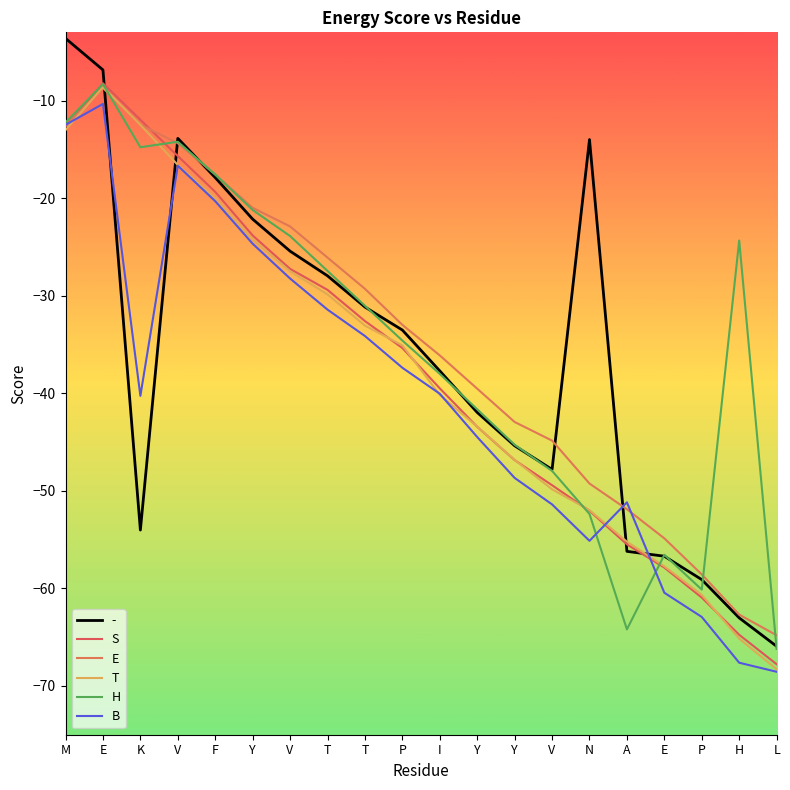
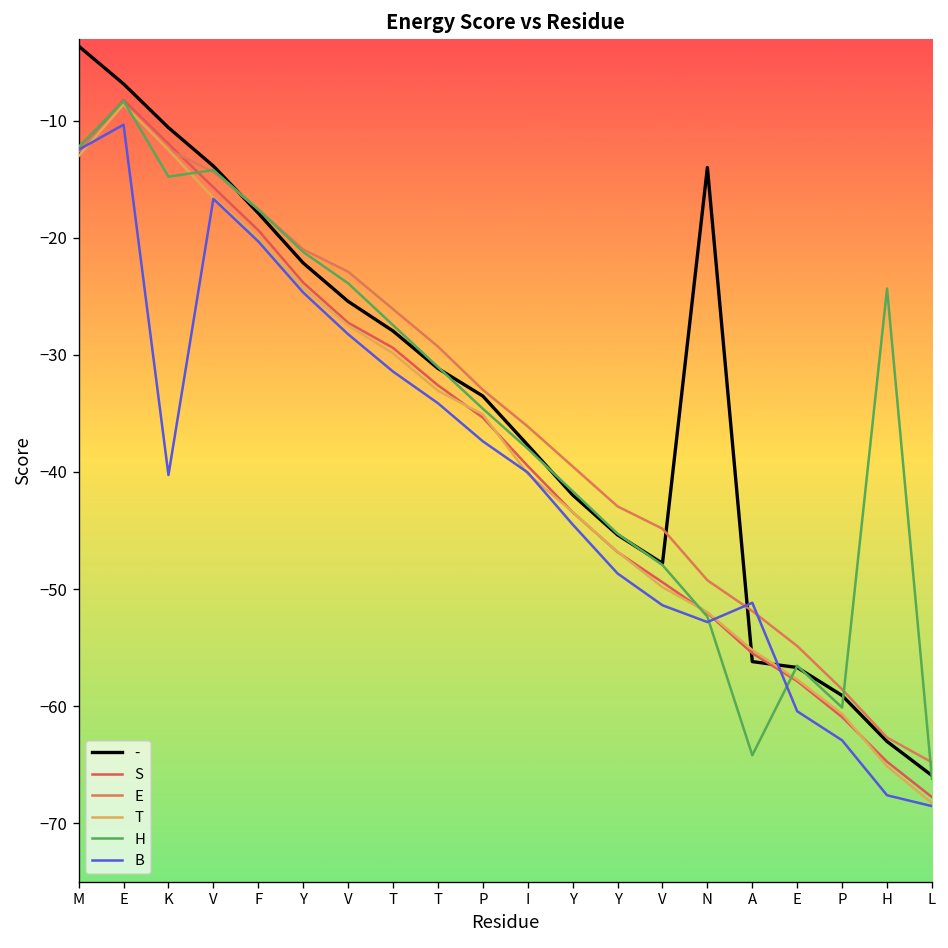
-, K: -54 -> -11
B, N: -55 -> -53
